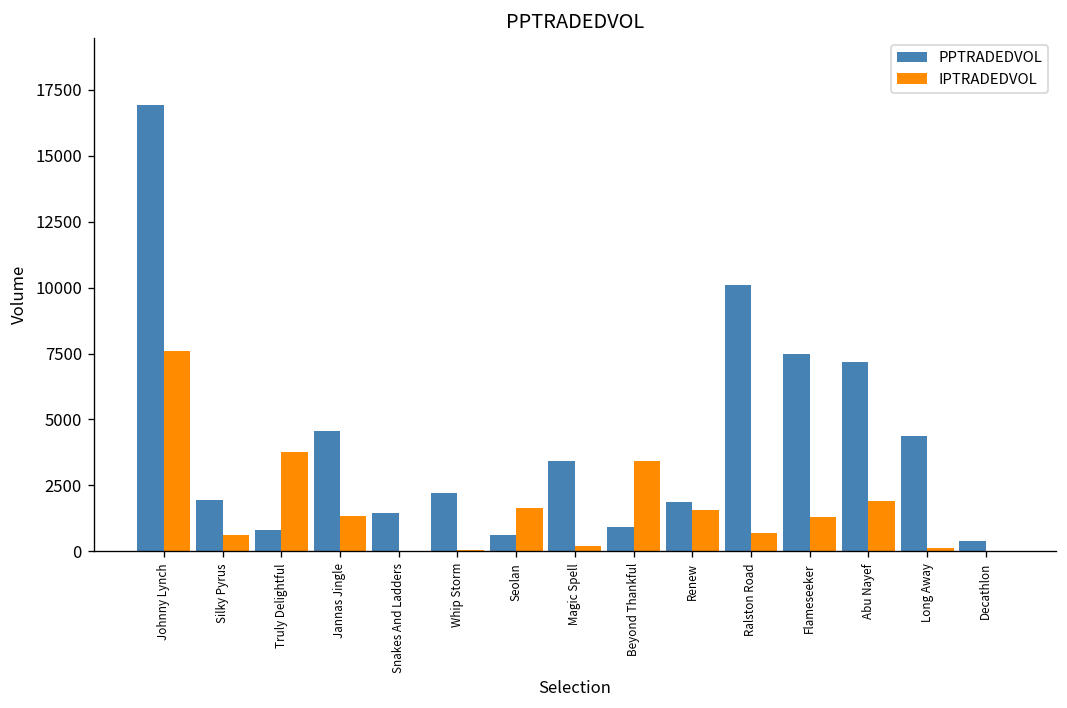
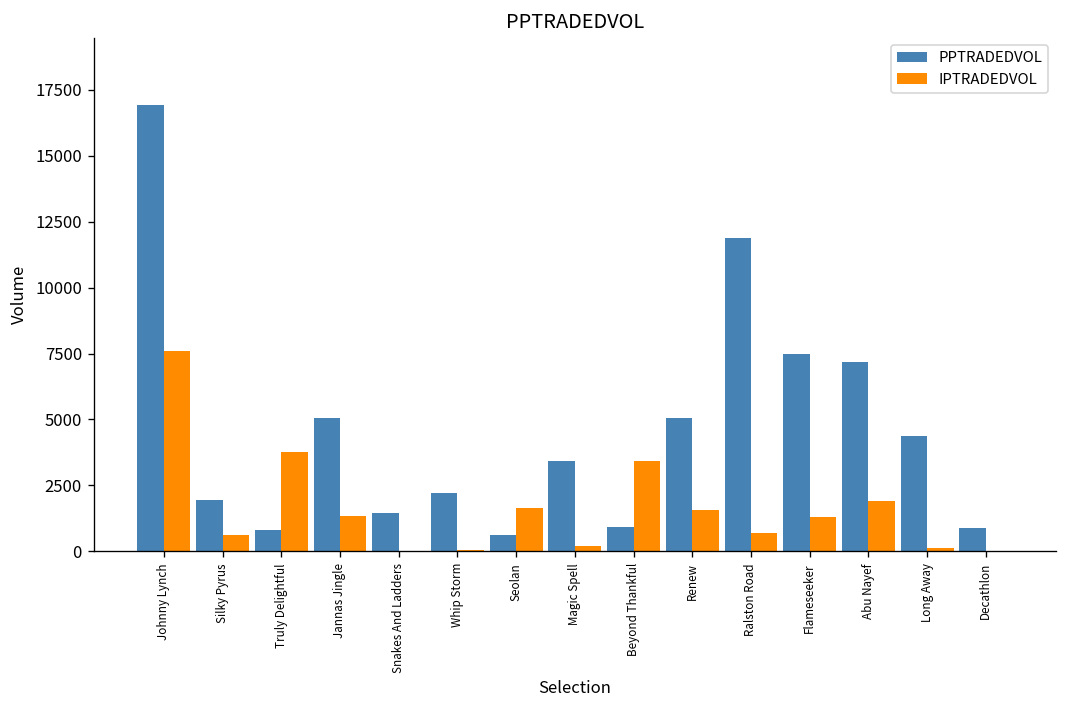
PPTRADEDVOL, Jannas Jingle: 4600 -> 5000
PPTRADEDVOL, Renew: 1900 -> 5100
PPTRADEDVOL, Ralston Road: 10100 -> 11900
PPTRADEDVOL, Decathlon: 400 -> 900
